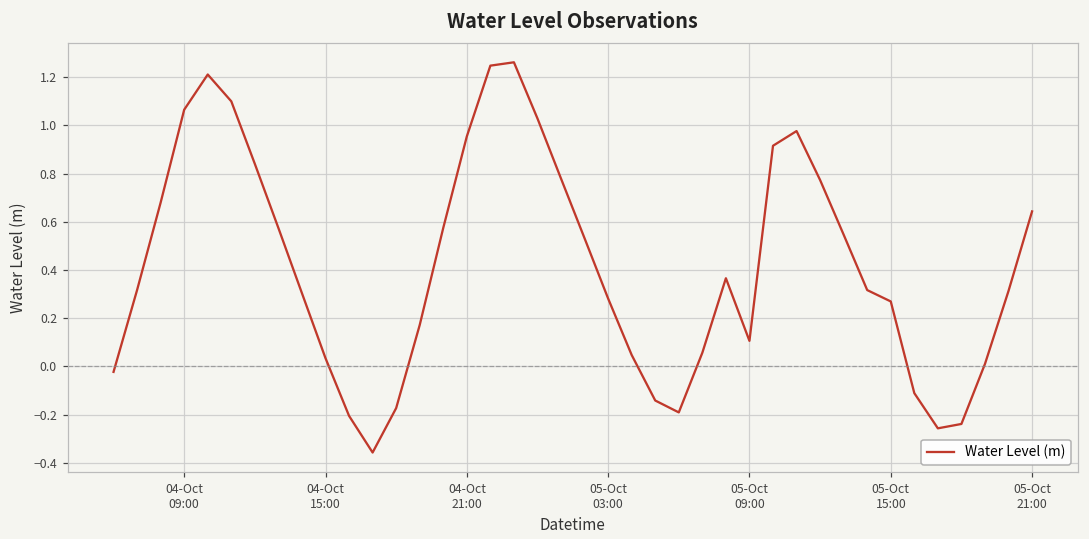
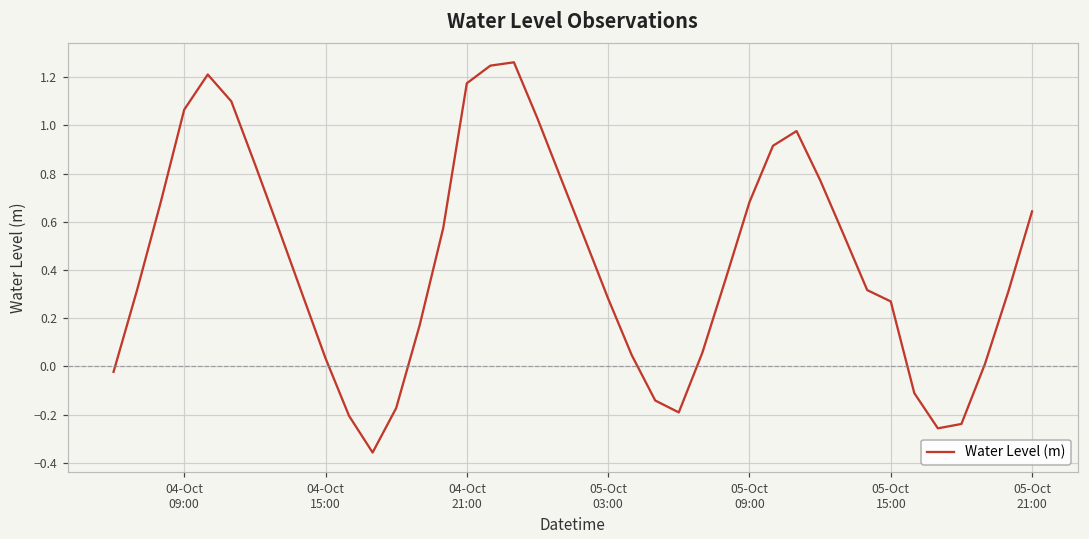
04-Oct 21:00: 0.95 -> 1.17
05-Oct 09:00: 0.11 -> 0.68
